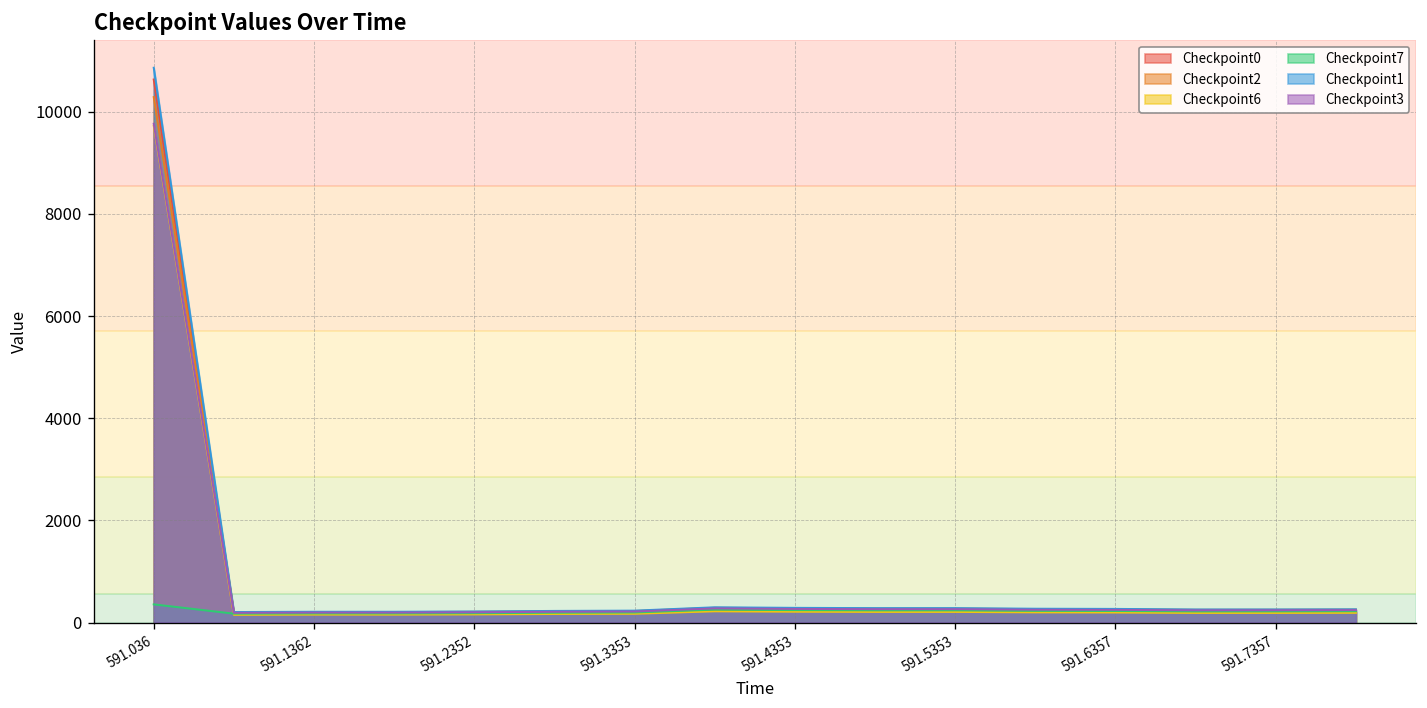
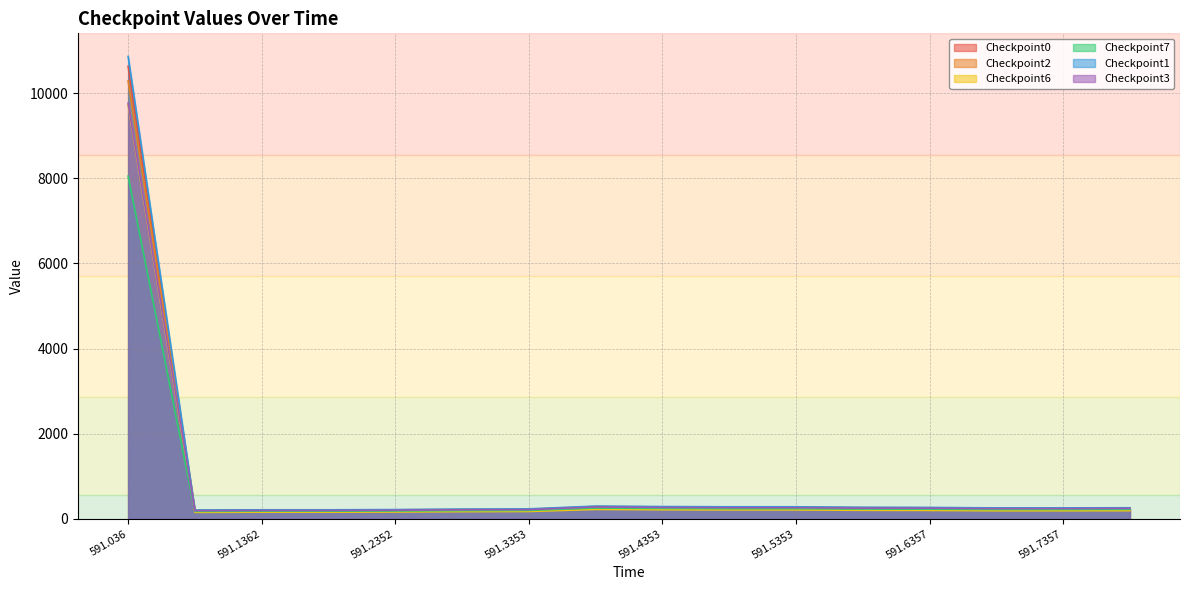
Checkpoint7, 591.036: 400 -> 8100
